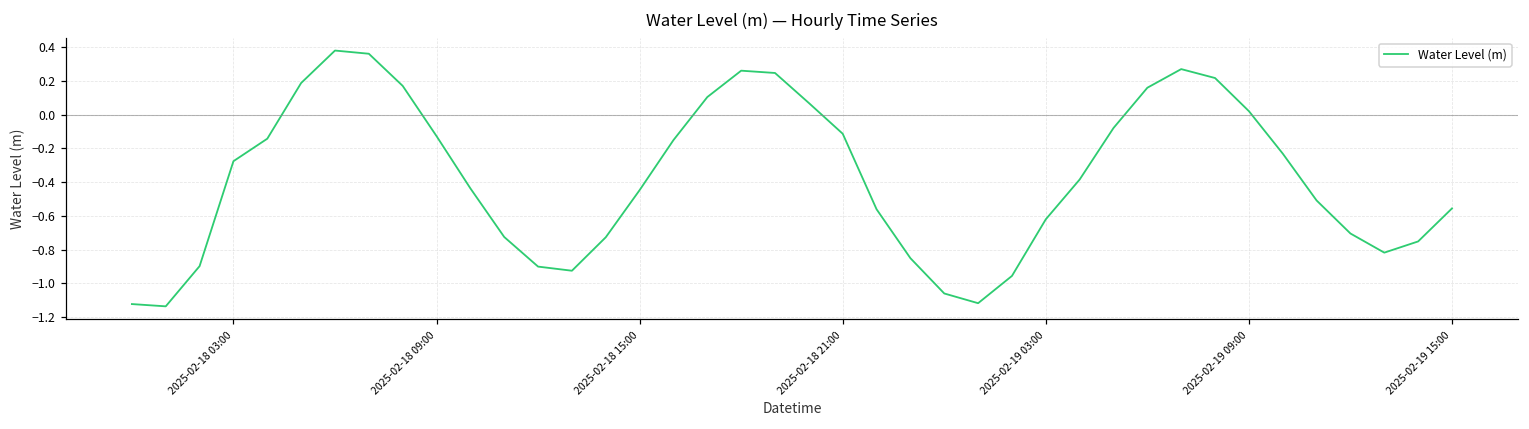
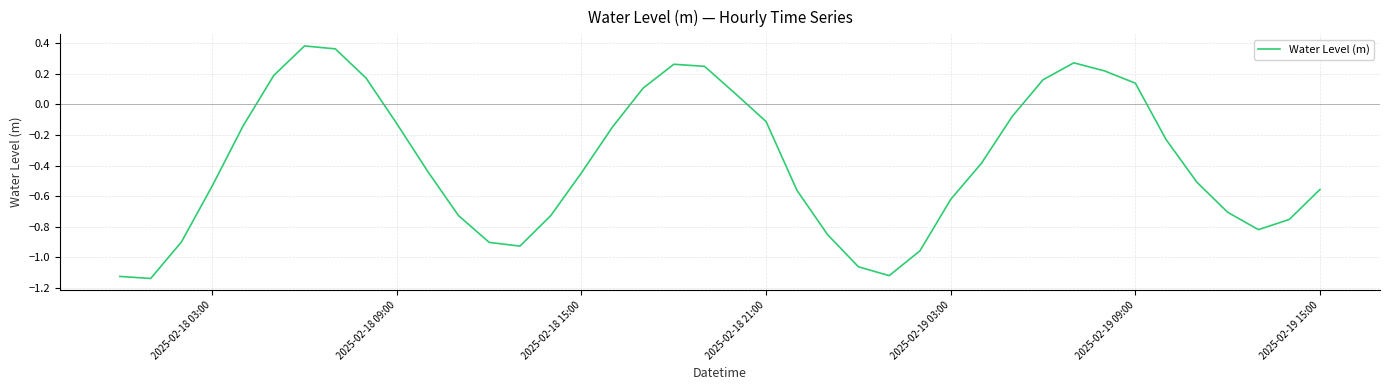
2025-02-18 03:00: -0.28 -> -0.53
2025-02-19 09:00: 0.02 -> 0.14
